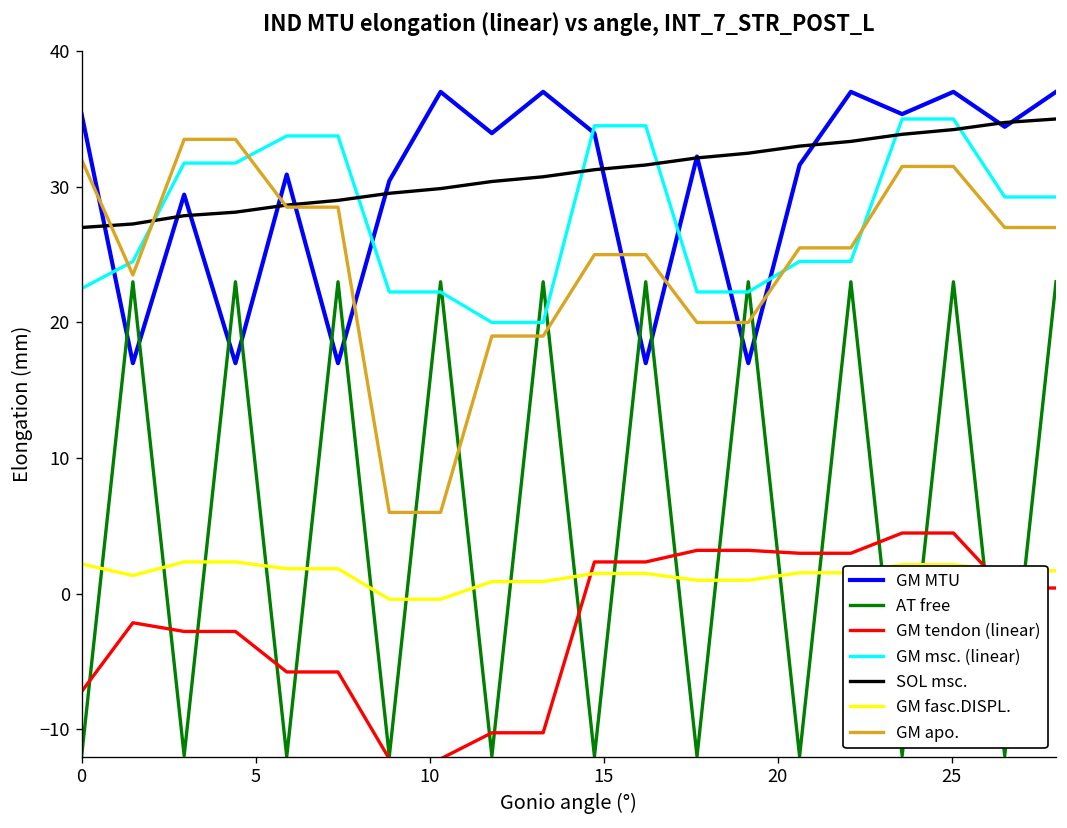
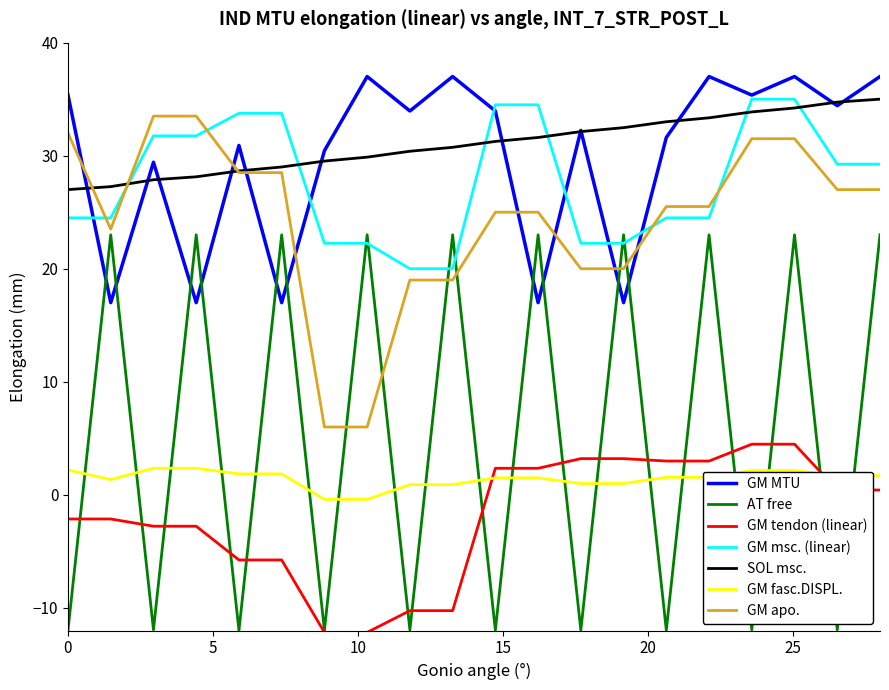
GM tendon (linear), 0: -7.2 -> -2.1
GM msc. (linear), 0: 22.5 -> 24.5
